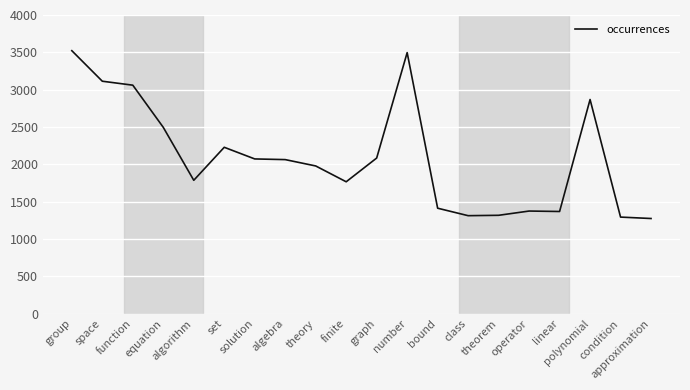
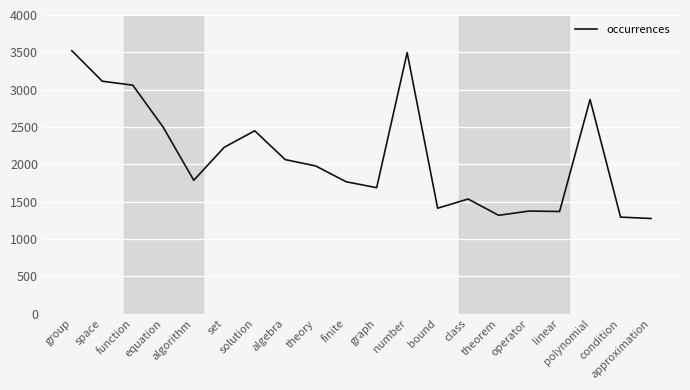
solution: 2100 -> 2400
graph: 2100 -> 1700
class: 1300 -> 1500
